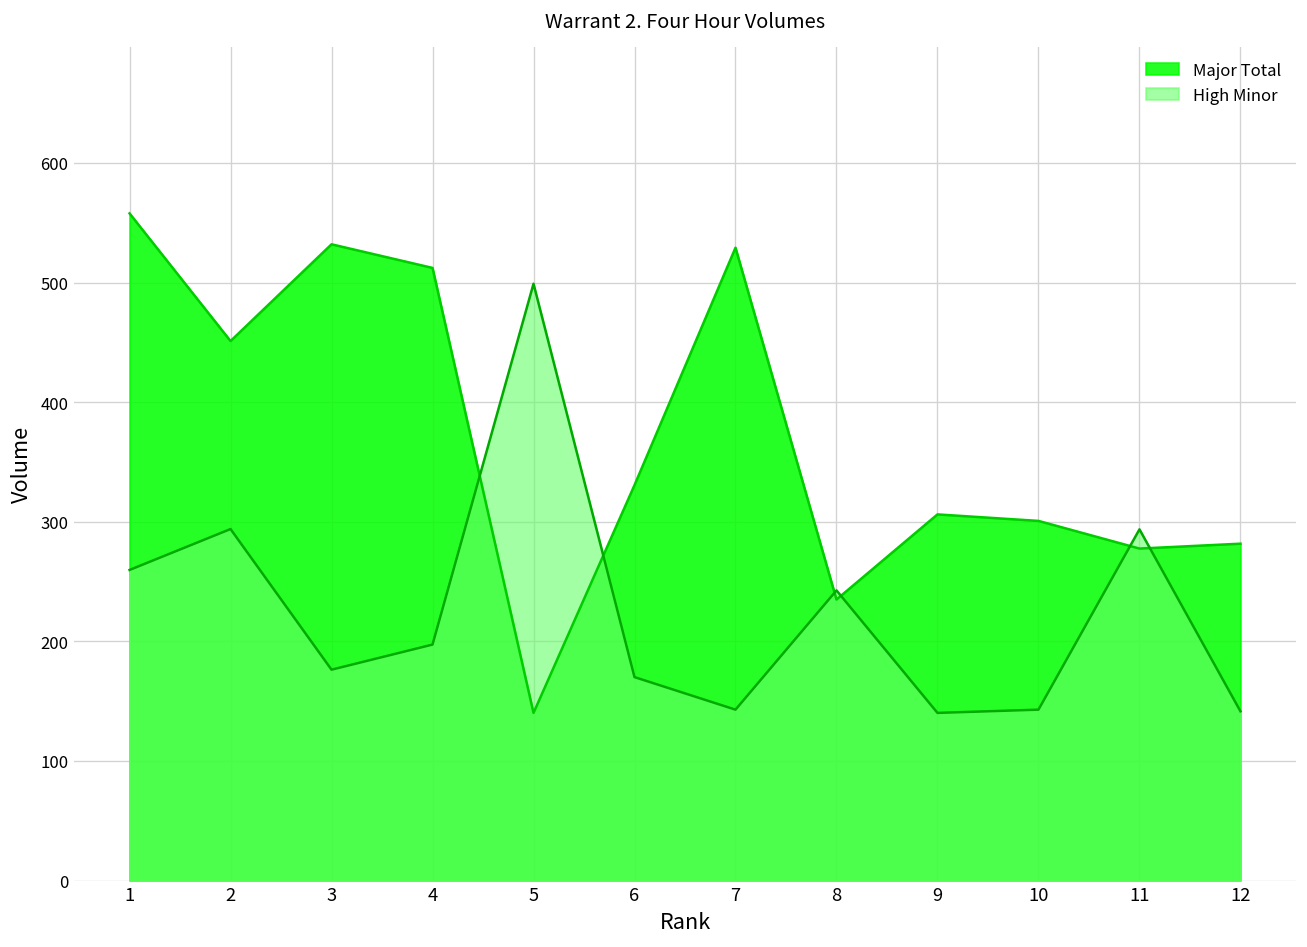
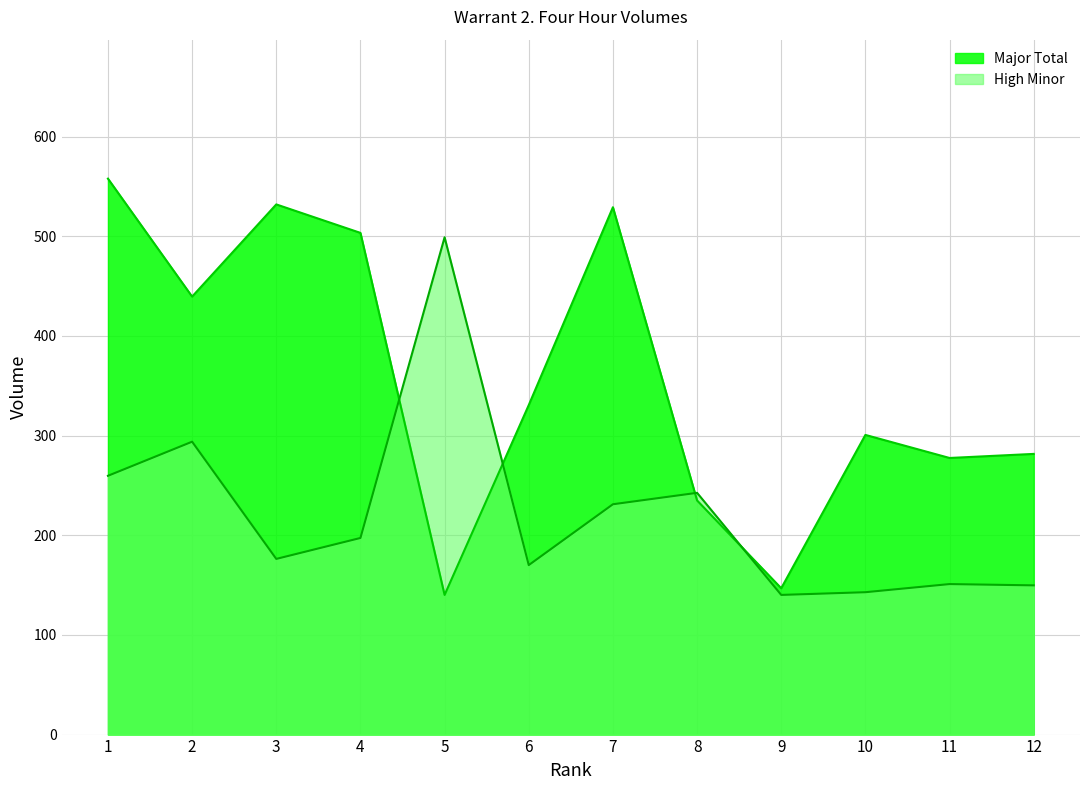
Major Total, 2: 450 -> 440
Major Total, 4: 510 -> 500
High Minor, 7: 140 -> 230
Major Total, 9: 310 -> 150
High Minor, 11: 290 -> 150
High Minor, 12: 140 -> 150
